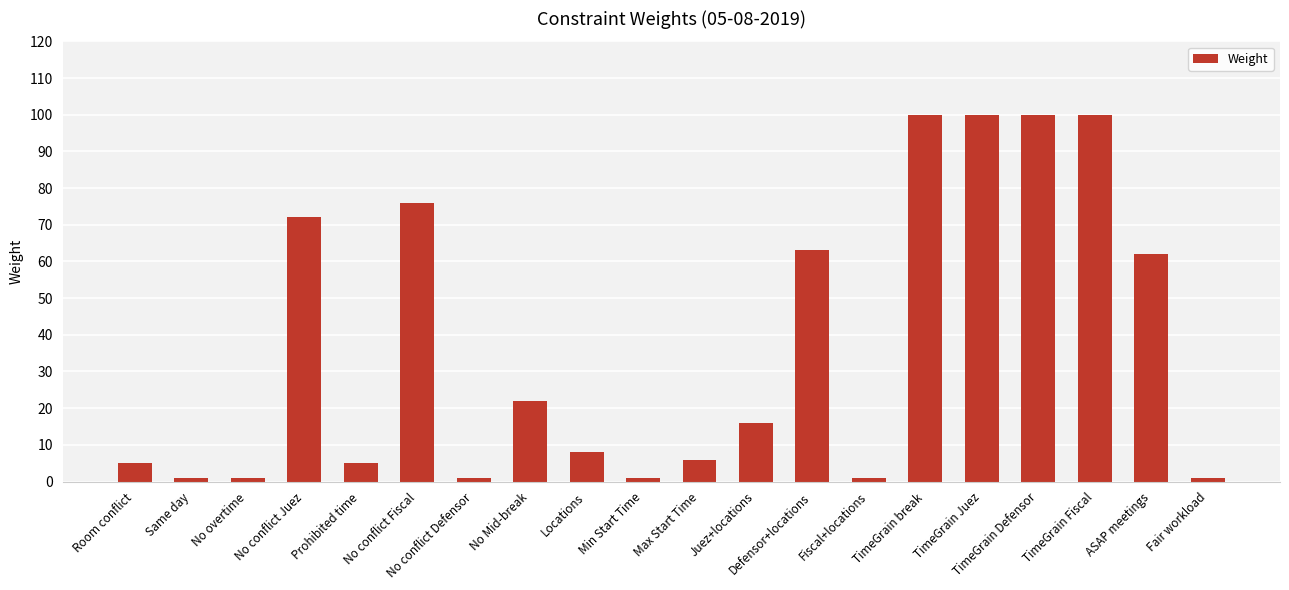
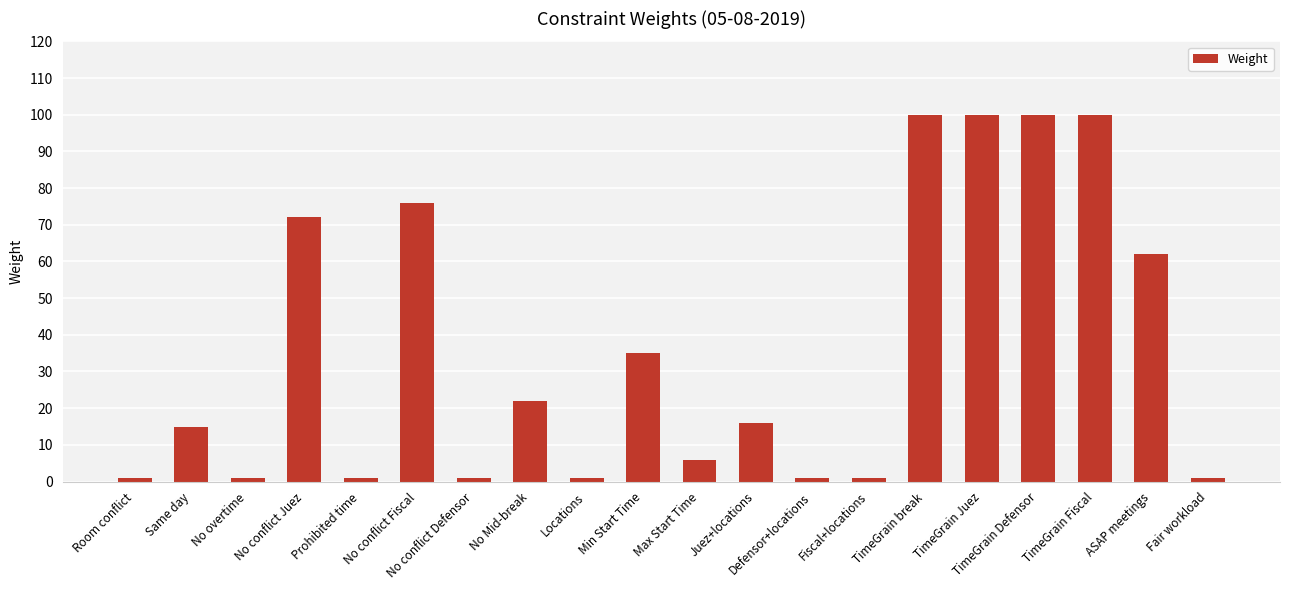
Room conflict: 5 -> 1
Same day: 1 -> 15
Prohibited time: 5 -> 1
Locations: 8 -> 1
Min Start Time: 1 -> 35
Defensor+locations: 63 -> 1
